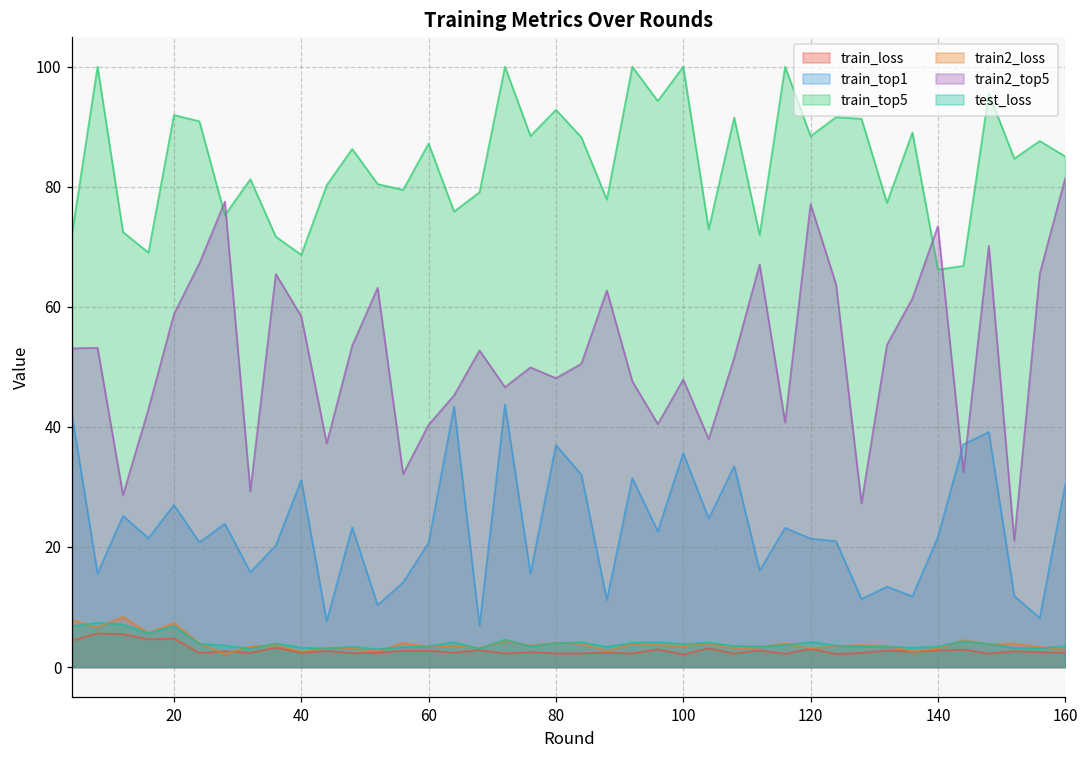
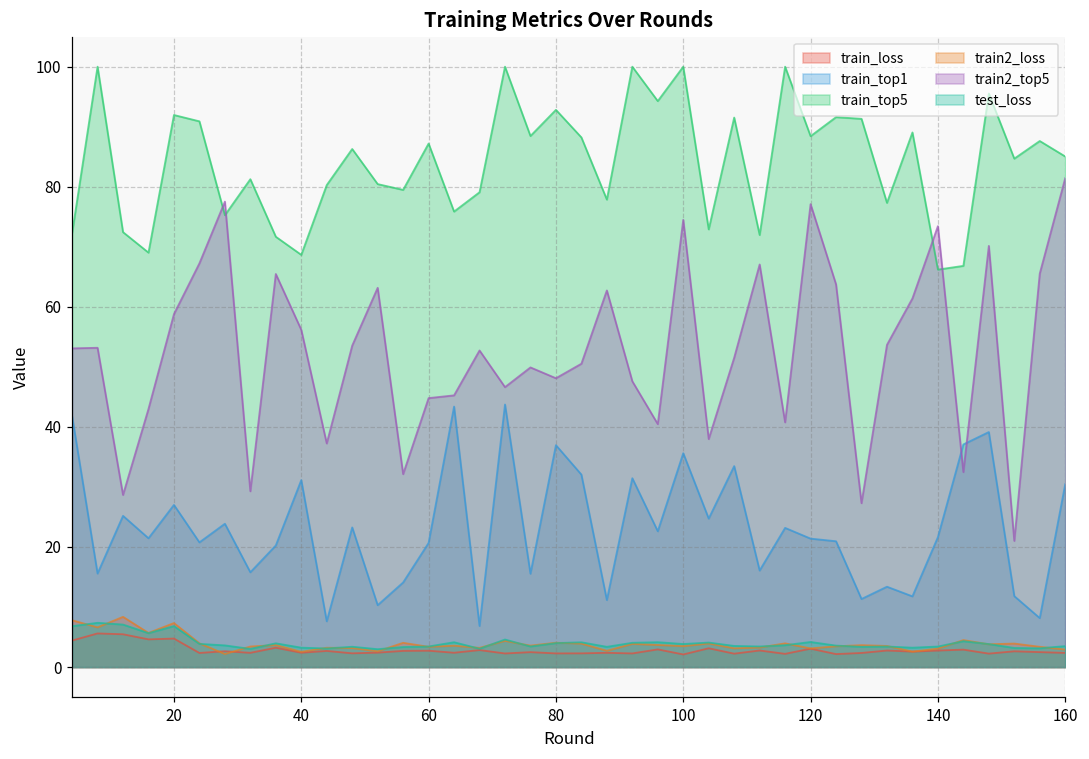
train2_top5, 40: 58 -> 56
train2_top5, 60: 40 -> 45
train2_top5, 100: 48 -> 74
